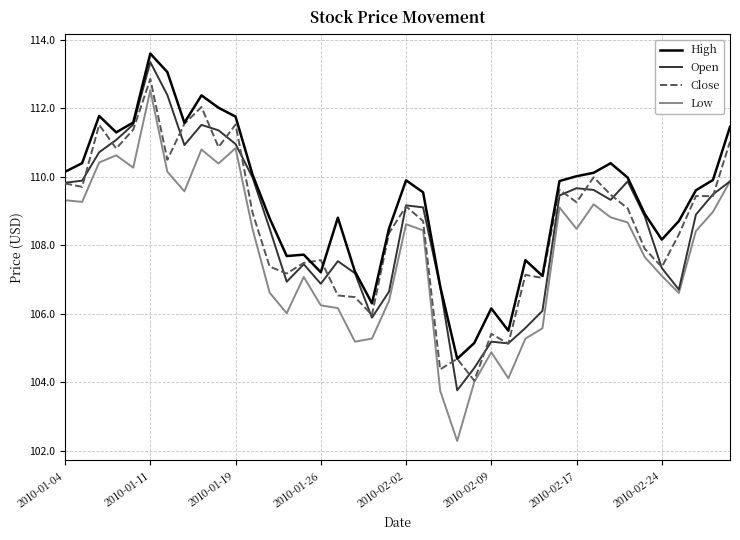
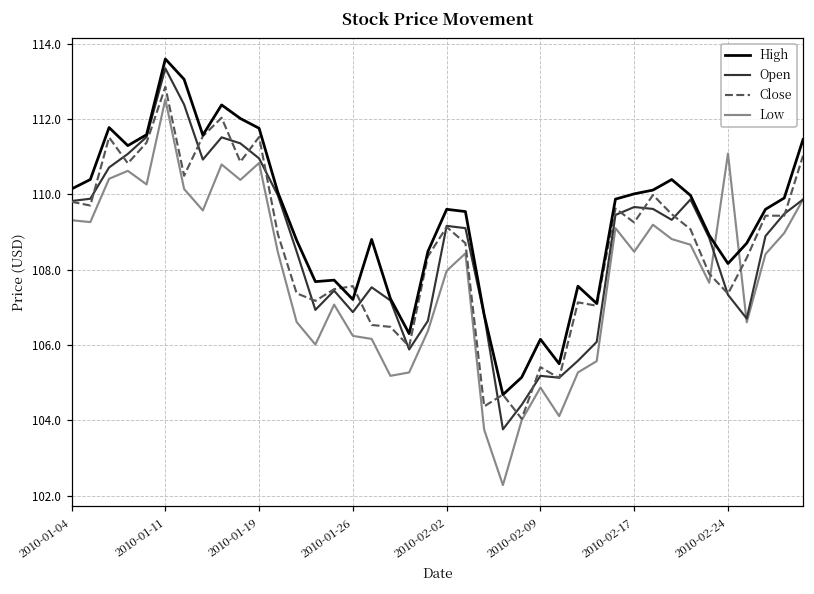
High, 2010-02-02: 109.9 -> 109.6
Low, 2010-02-02: 108.6 -> 108.0
Low, 2010-02-24: 107.1 -> 111.1
